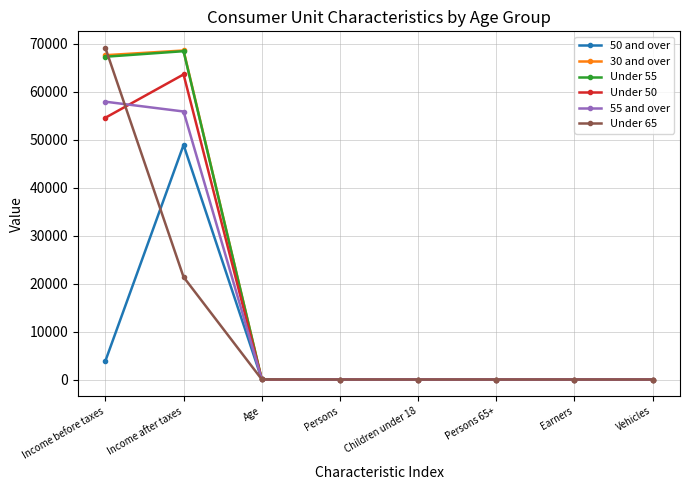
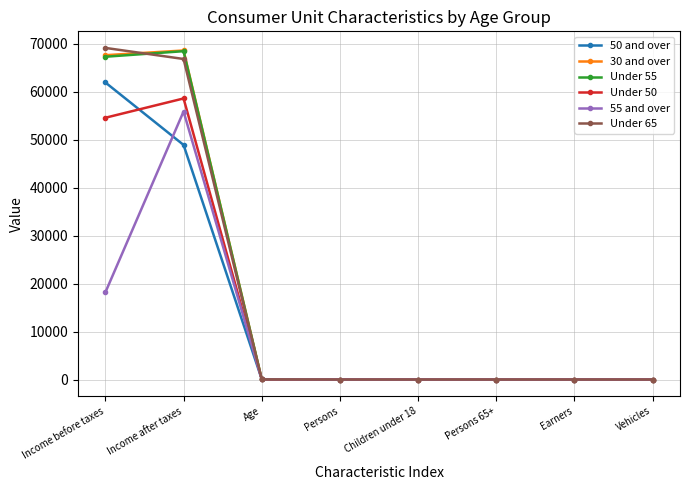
50 and over, Income before taxes: 4000 -> 62000
55 and over, Income before taxes: 58000 -> 18000
Under 50, Income after taxes: 64000 -> 59000
Under 65, Income after taxes: 21000 -> 67000
